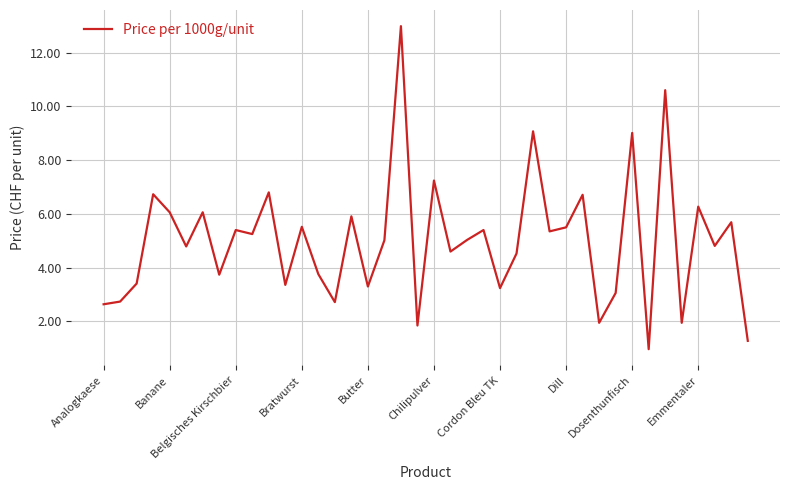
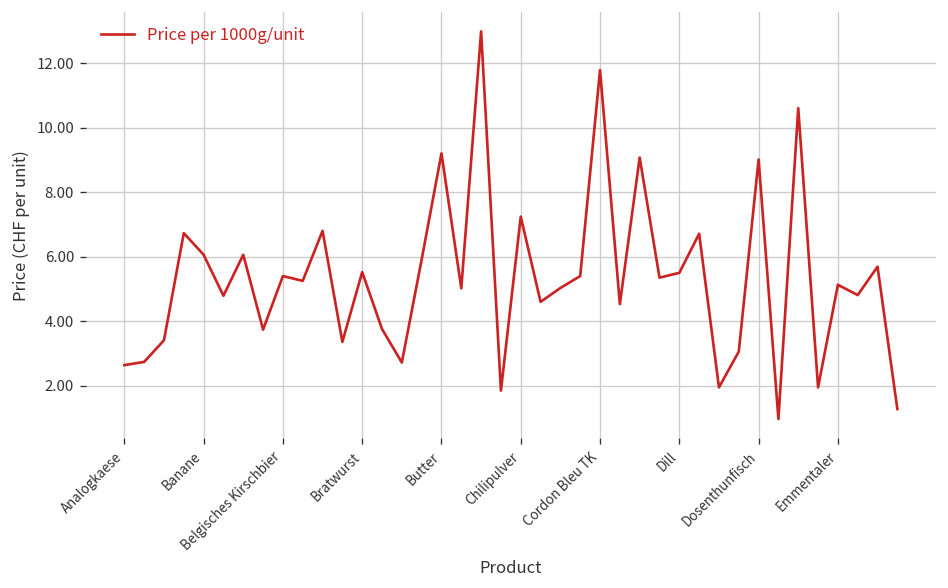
Butter: 3.3 -> 9.2
Cordon Bleu TK: 3.2 -> 11.8
Emmentaler: 6.3 -> 5.1
